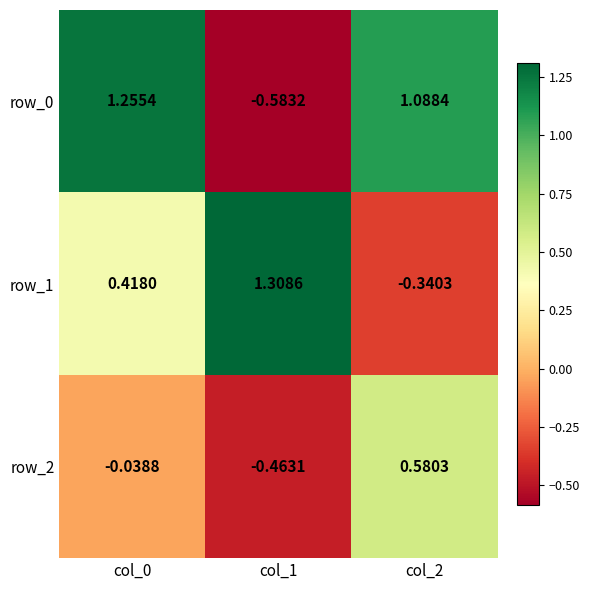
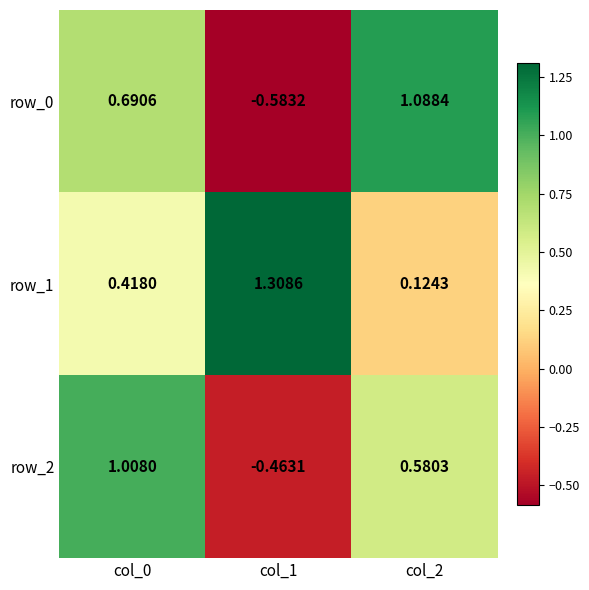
row_0, col_0: 1.2554 -> 0.6906
row_1, col_2: -0.3403 -> 0.1243
row_2, col_0: -0.0388 -> 1.0080
